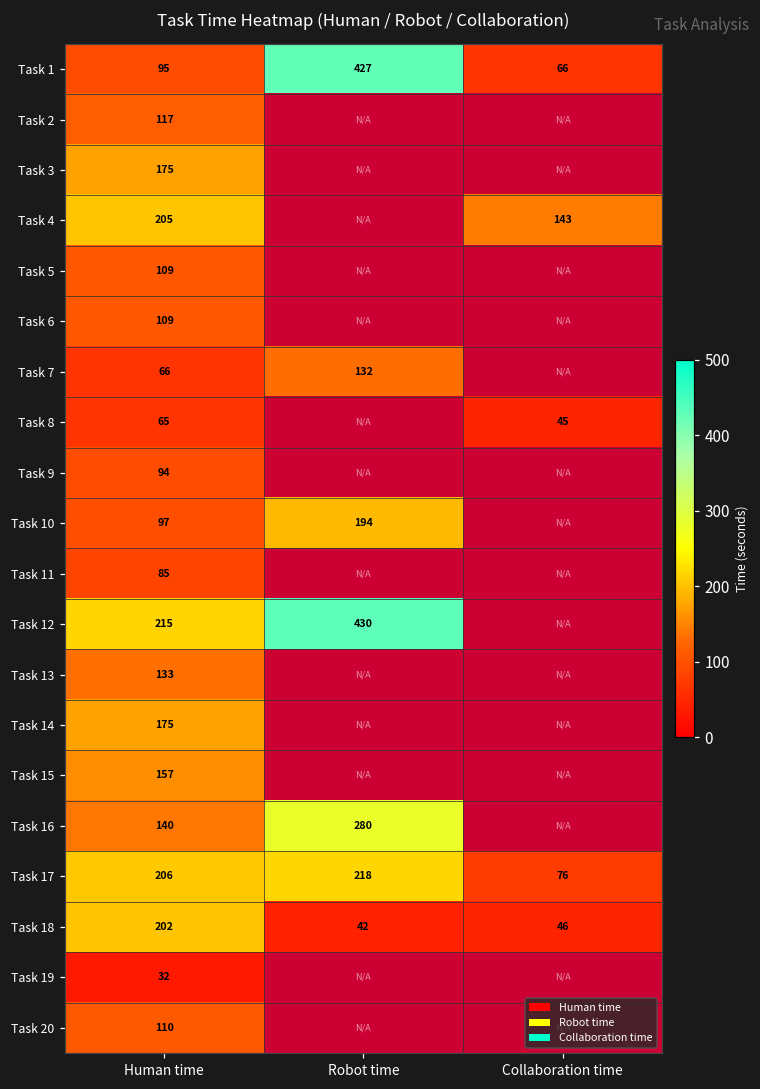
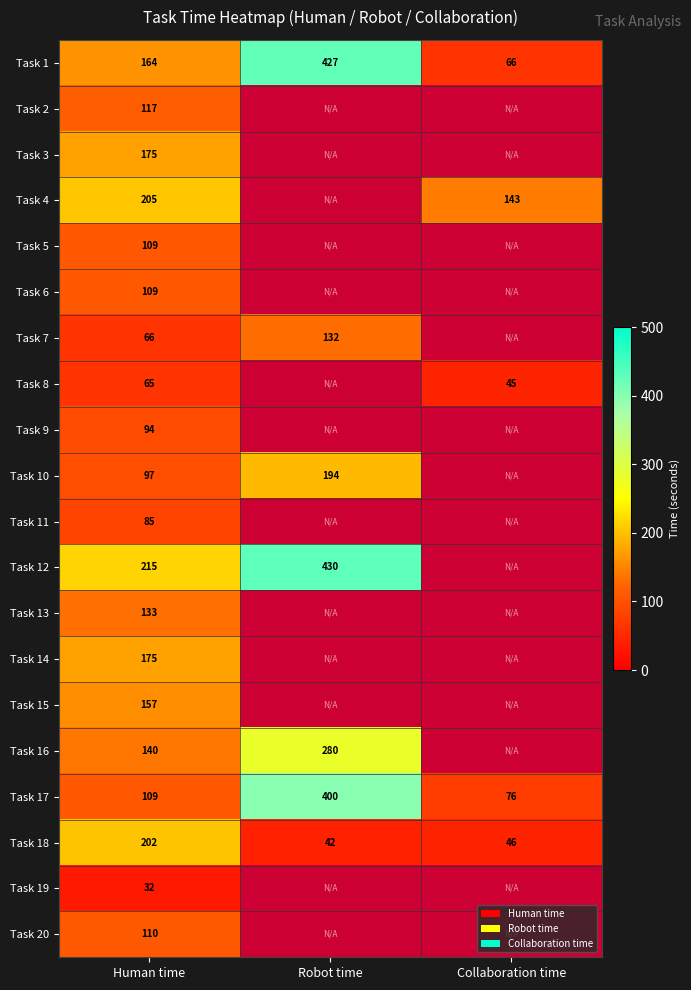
Task 1, Human time: 95 -> 164
Task 17, Human time: 206 -> 109
Task 17, Robot time: 218 -> 400
